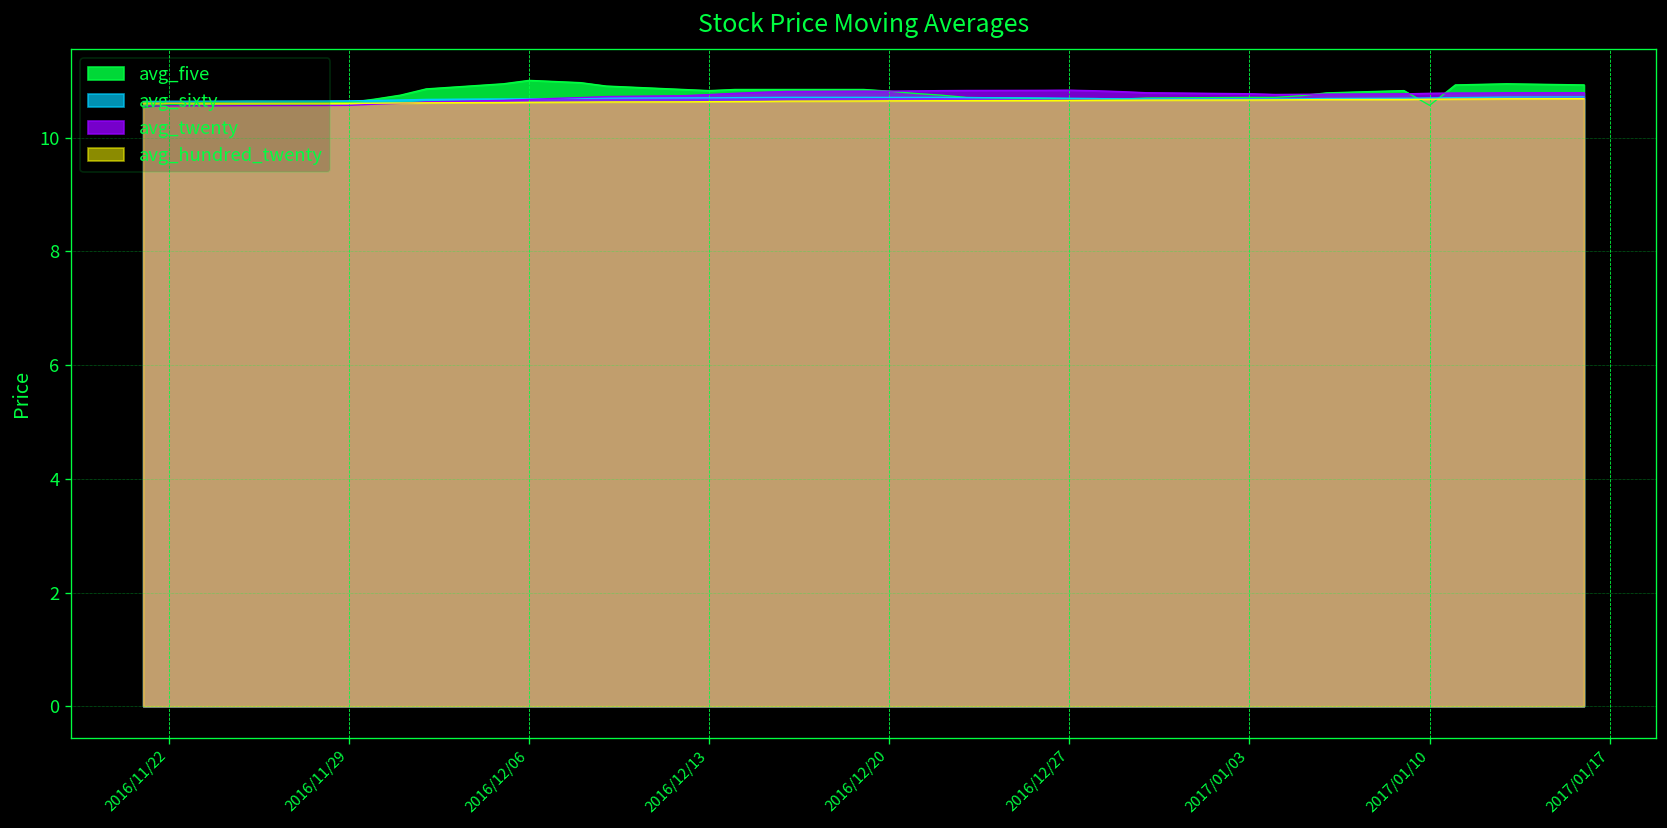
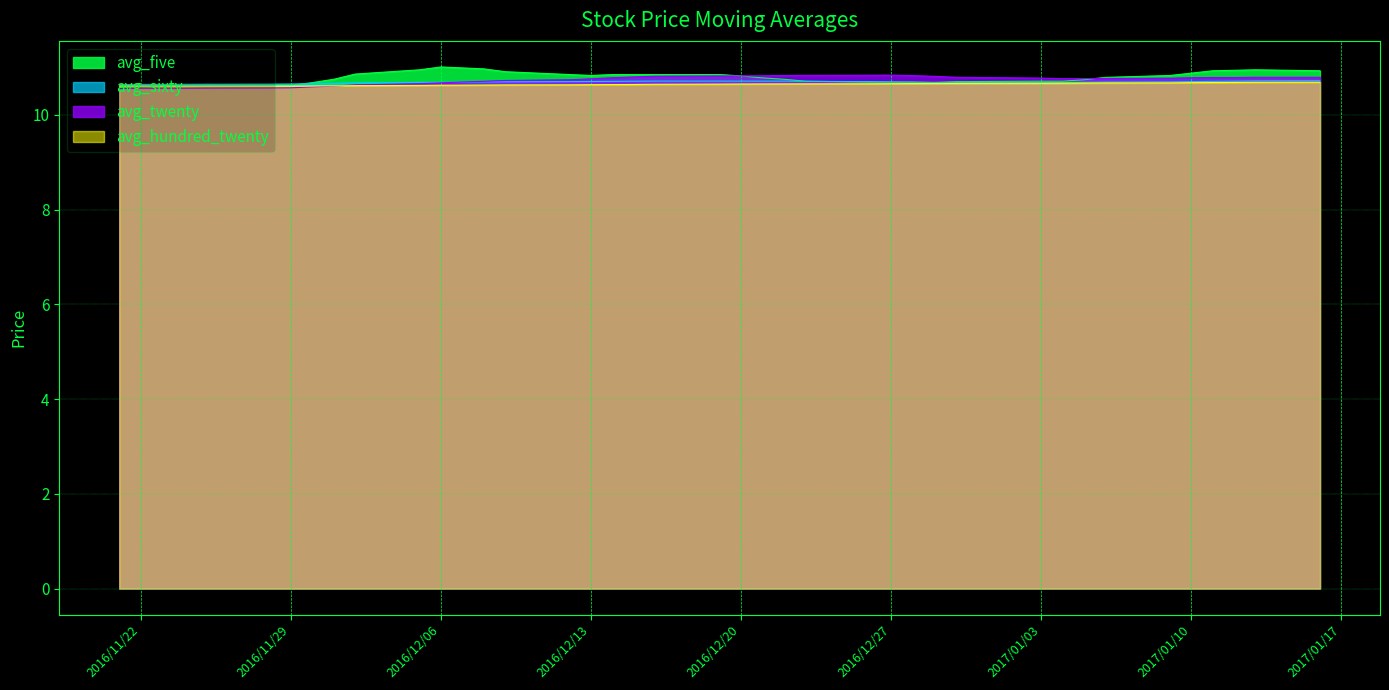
avg_five, 2017/01/10: 10.6 -> 10.9
